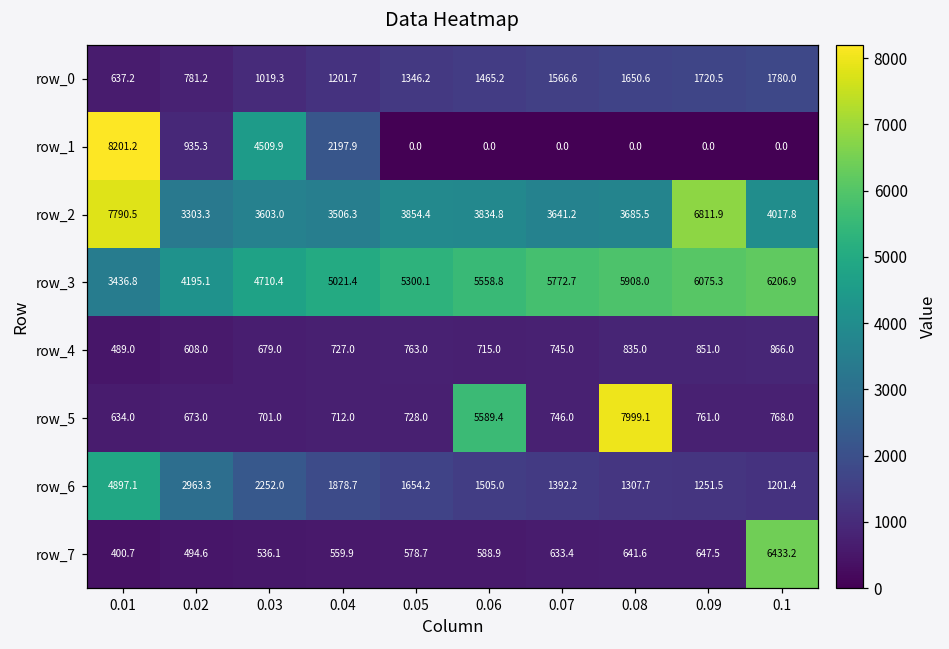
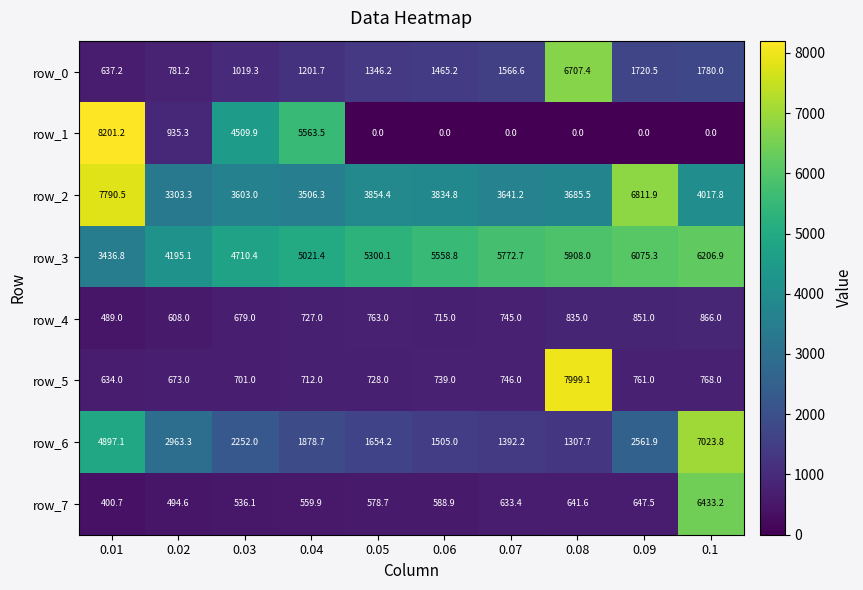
row_0, 0.08: 1650.6 -> 6707.4
row_1, 0.04: 2197.9 -> 5563.5
row_5, 0.06: 5589.4 -> 739.0
row_6, 0.09: 1251.5 -> 2561.9
row_6, 0.1: 1201.4 -> 7023.8
